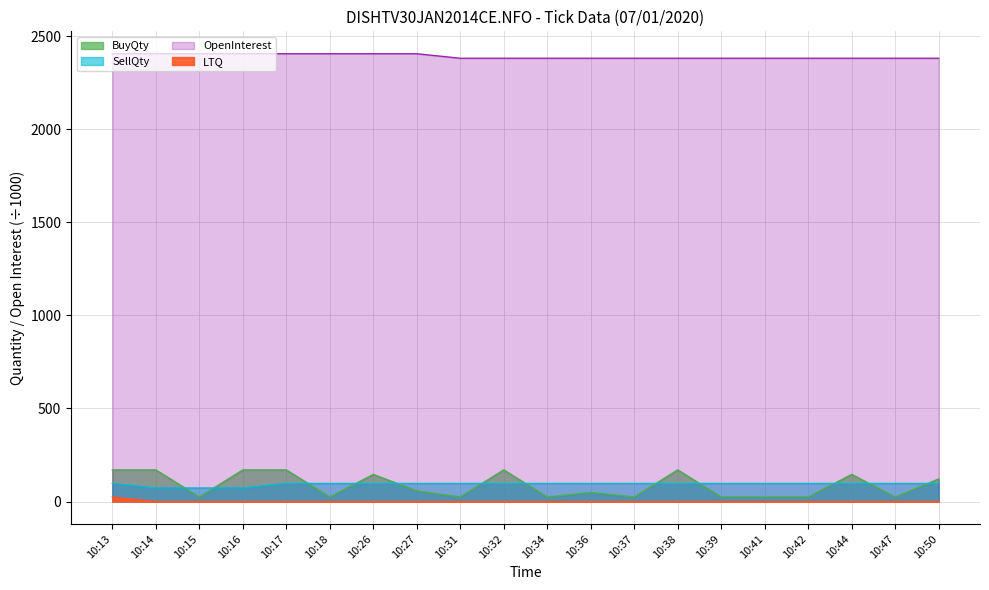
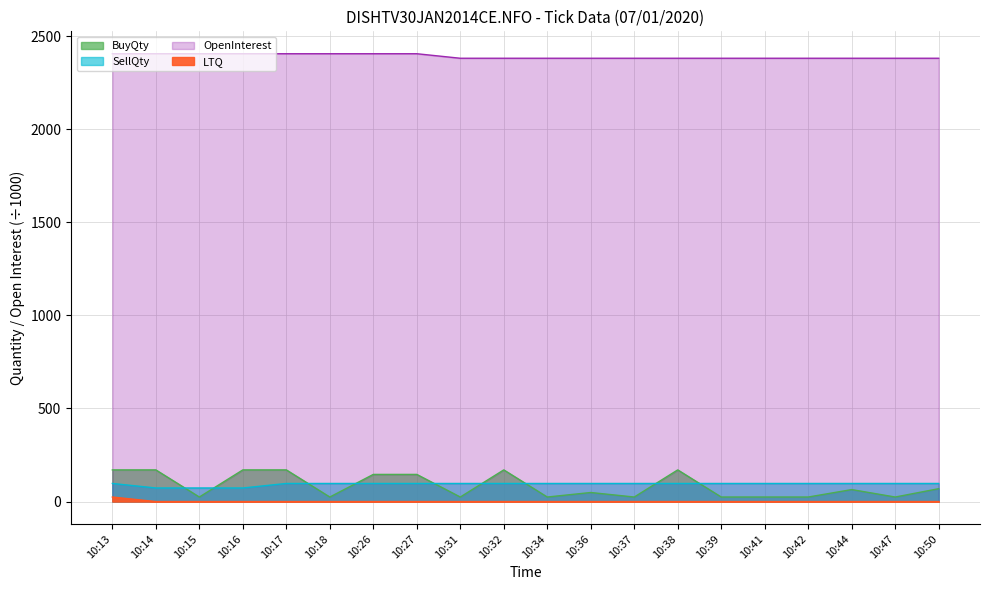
BuyQty, 10:27: 60 -> 150
BuyQty, 10:44: 150 -> 60
BuyQty, 10:50: 120 -> 70
